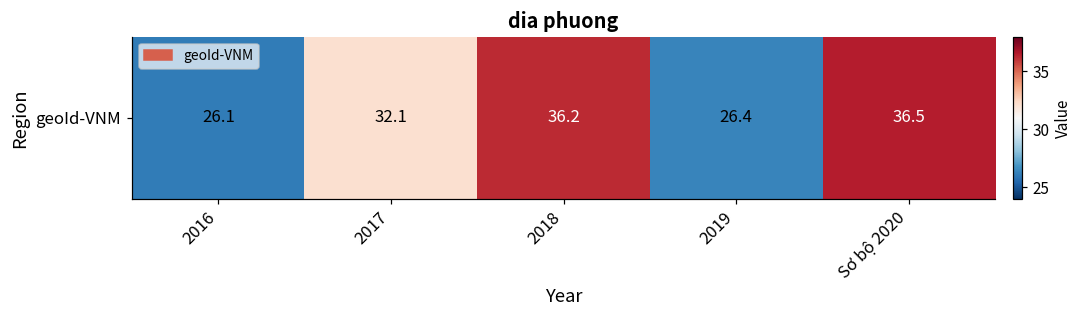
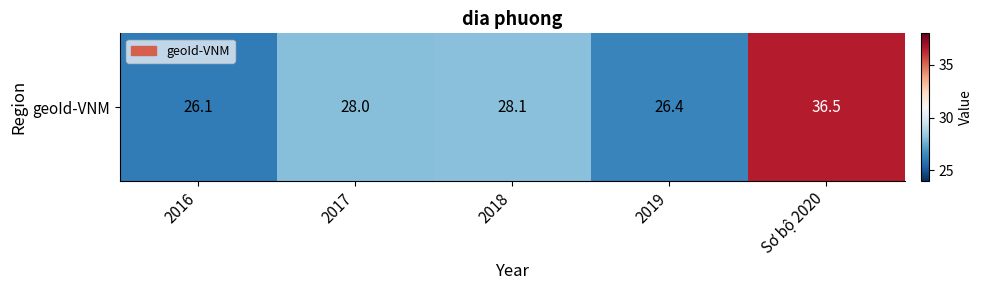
geoId-VNM, 2017: 32.1 -> 28.0
geoId-VNM, 2018: 36.2 -> 28.1
